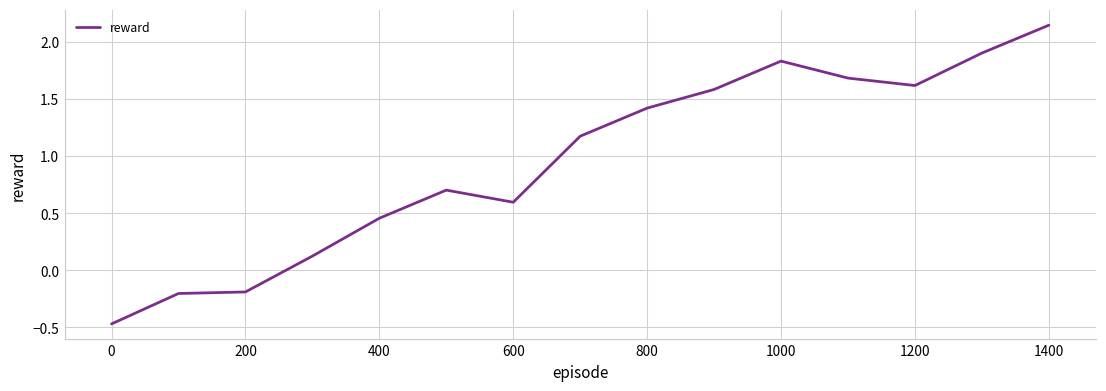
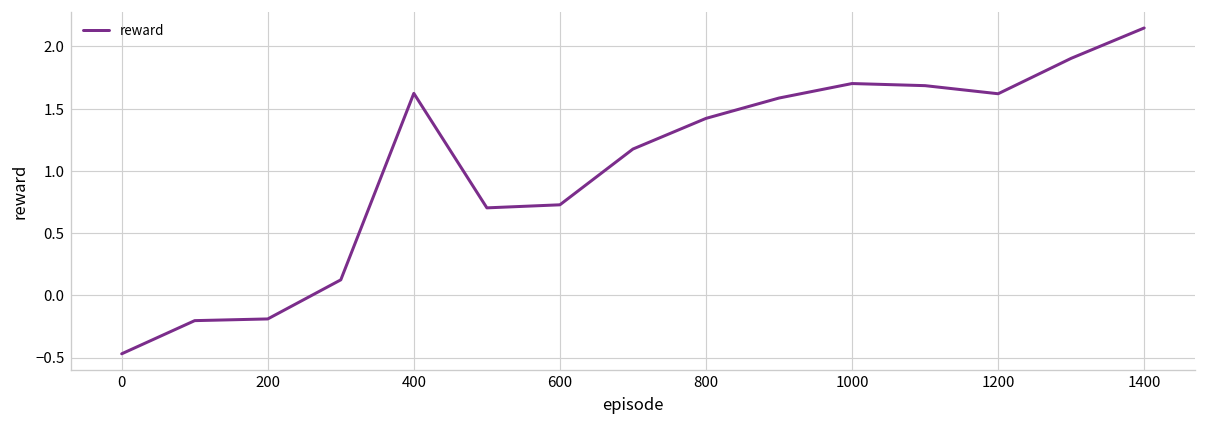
400: 0.46 -> 1.62
600: 0.60 -> 0.73
1000: 1.83 -> 1.70
